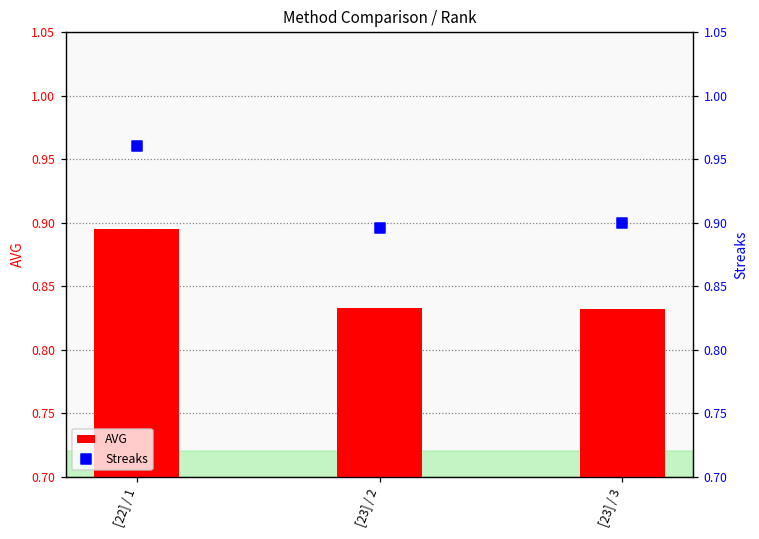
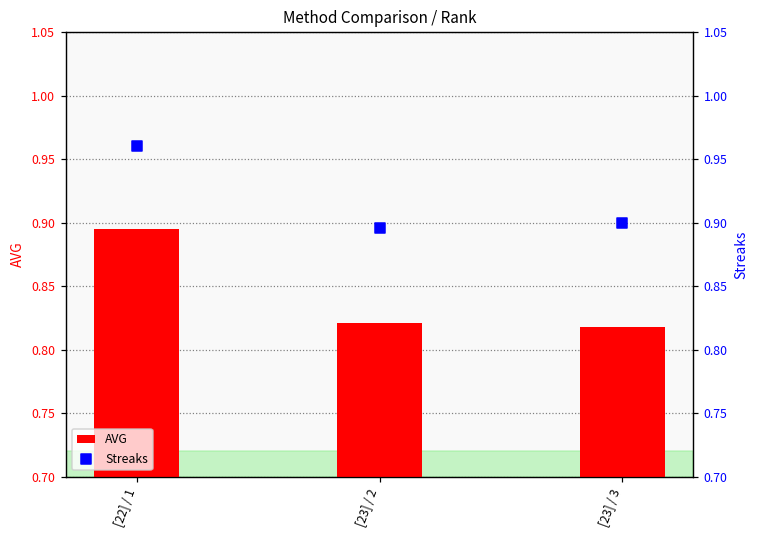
AVG, [23] / 2: 0.833 -> 0.821
AVG, [23] / 3: 0.832 -> 0.818
